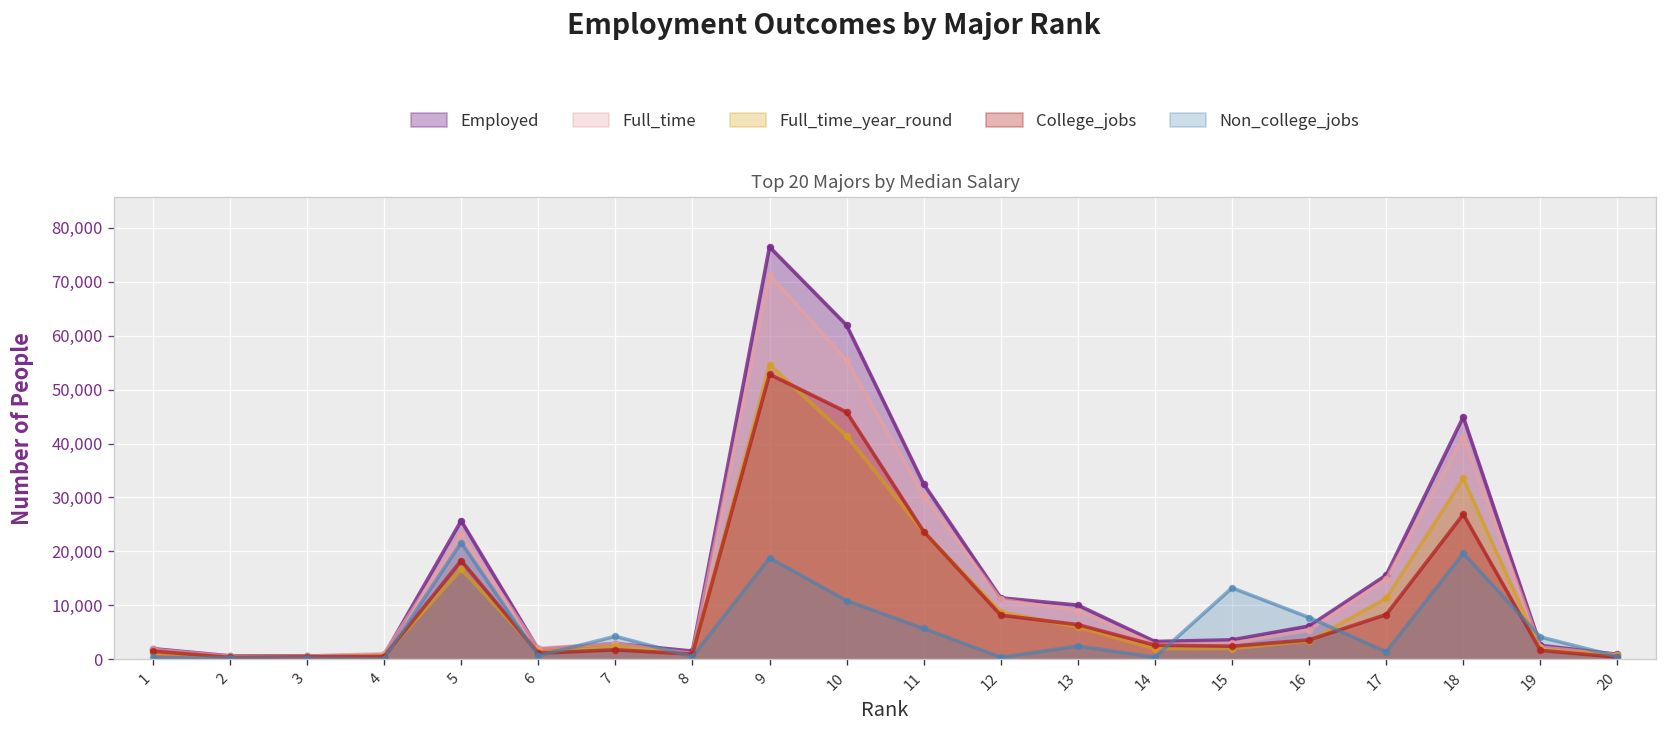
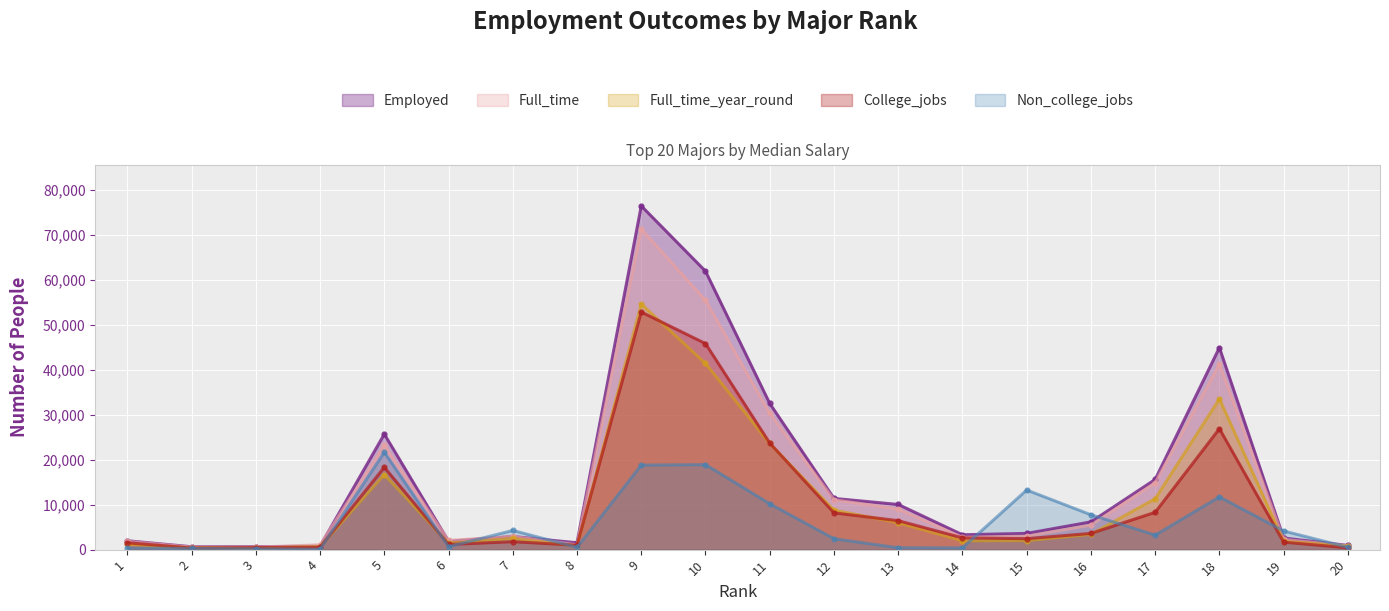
Non_college_jobs, 10: 11,000 -> 19,000
Non_college_jobs, 11: 6,000 -> 10,000
Non_college_jobs, 12: 0 -> 2,000
Non_college_jobs, 13: 2,000 -> 0
Non_college_jobs, 17: 1,000 -> 3,000
Non_college_jobs, 18: 20,000 -> 12,000
